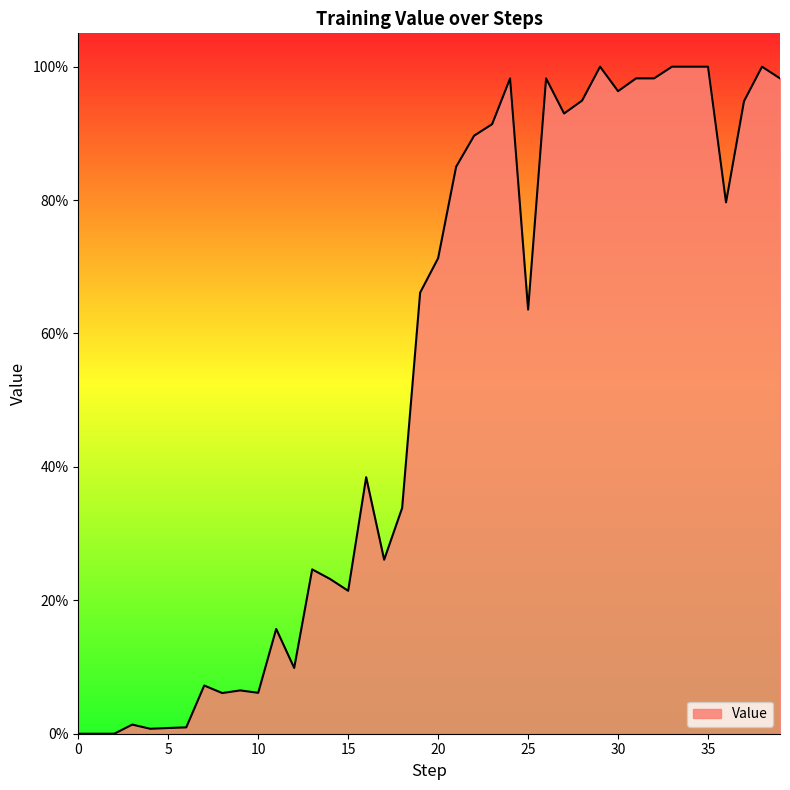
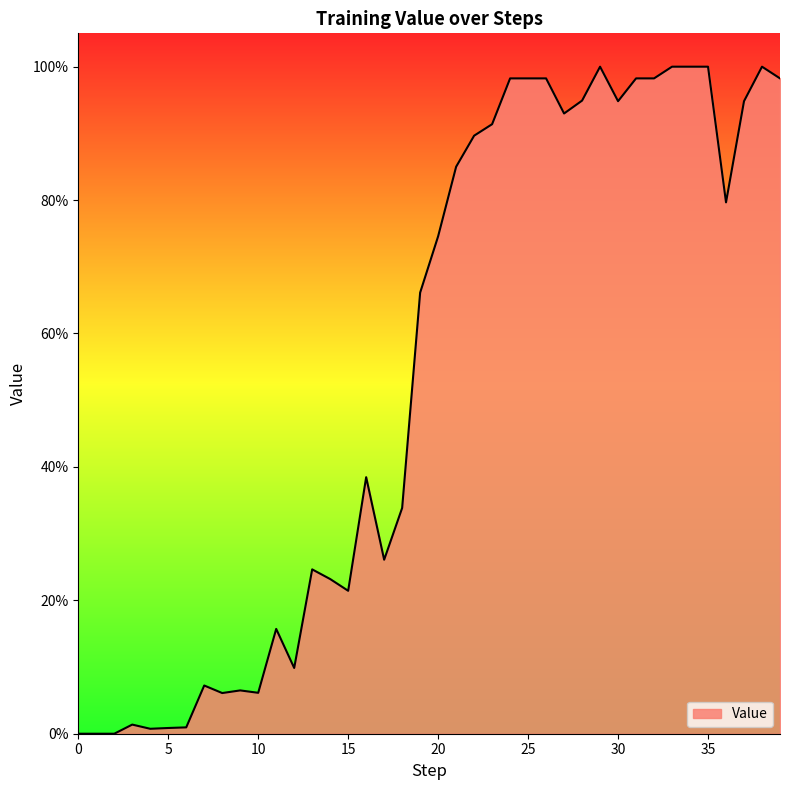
20: 71% -> 75%
25: 64% -> 98%
30: 96% -> 95%
